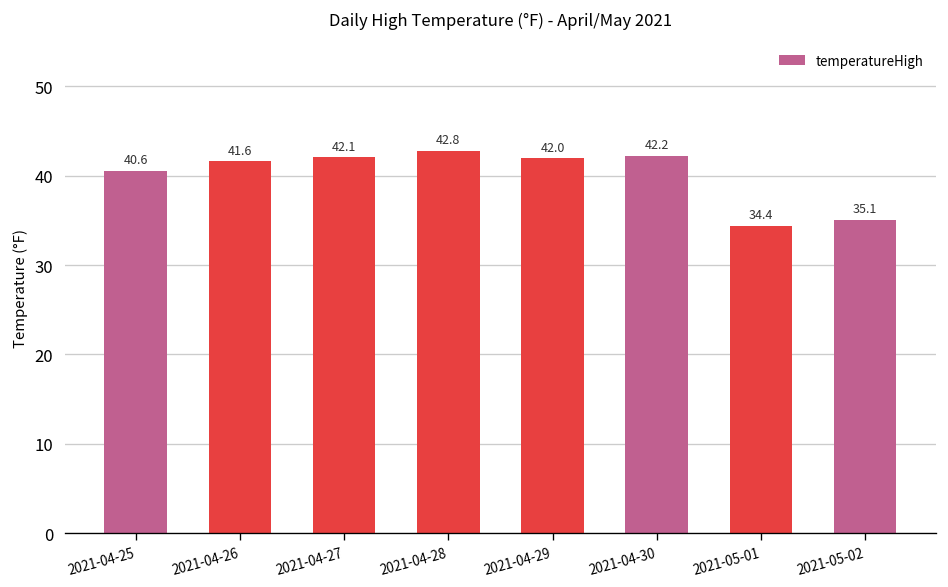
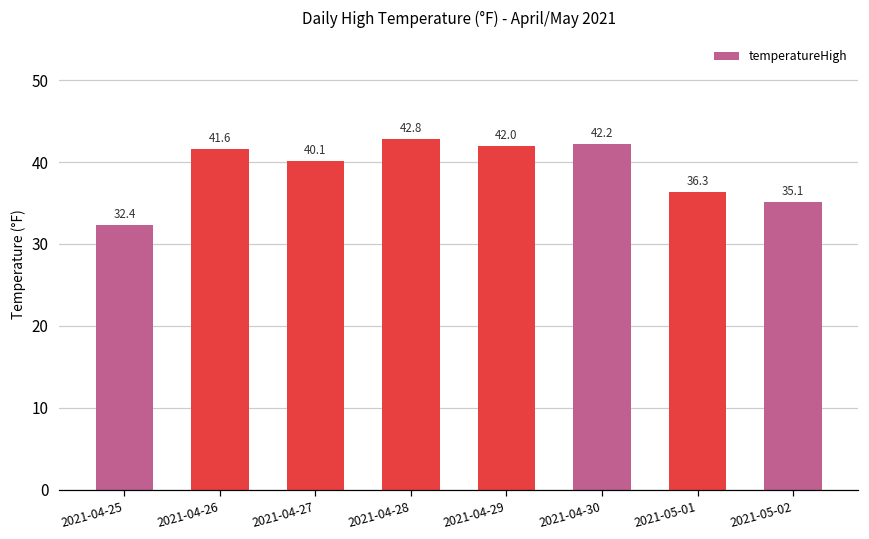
2021-04-25: 40.6 -> 32.4
2021-04-27: 42.1 -> 40.1
2021-05-01: 34.4 -> 36.3
